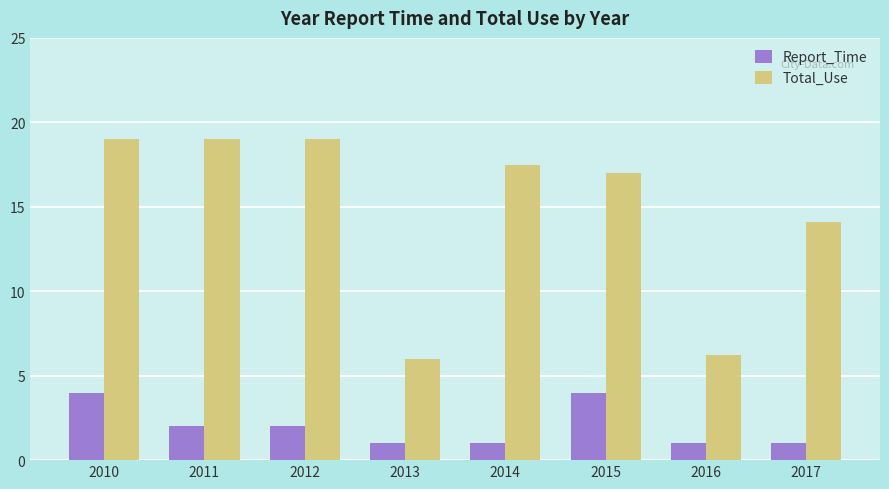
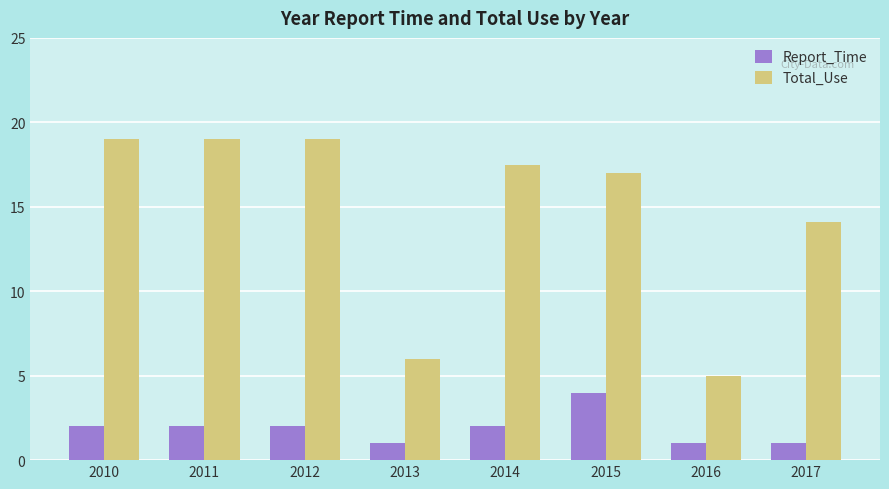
Report_Time, 2010: 4 -> 2
Report_Time, 2014: 1 -> 2
Total_Use, 2016: 6.2 -> 5.0
